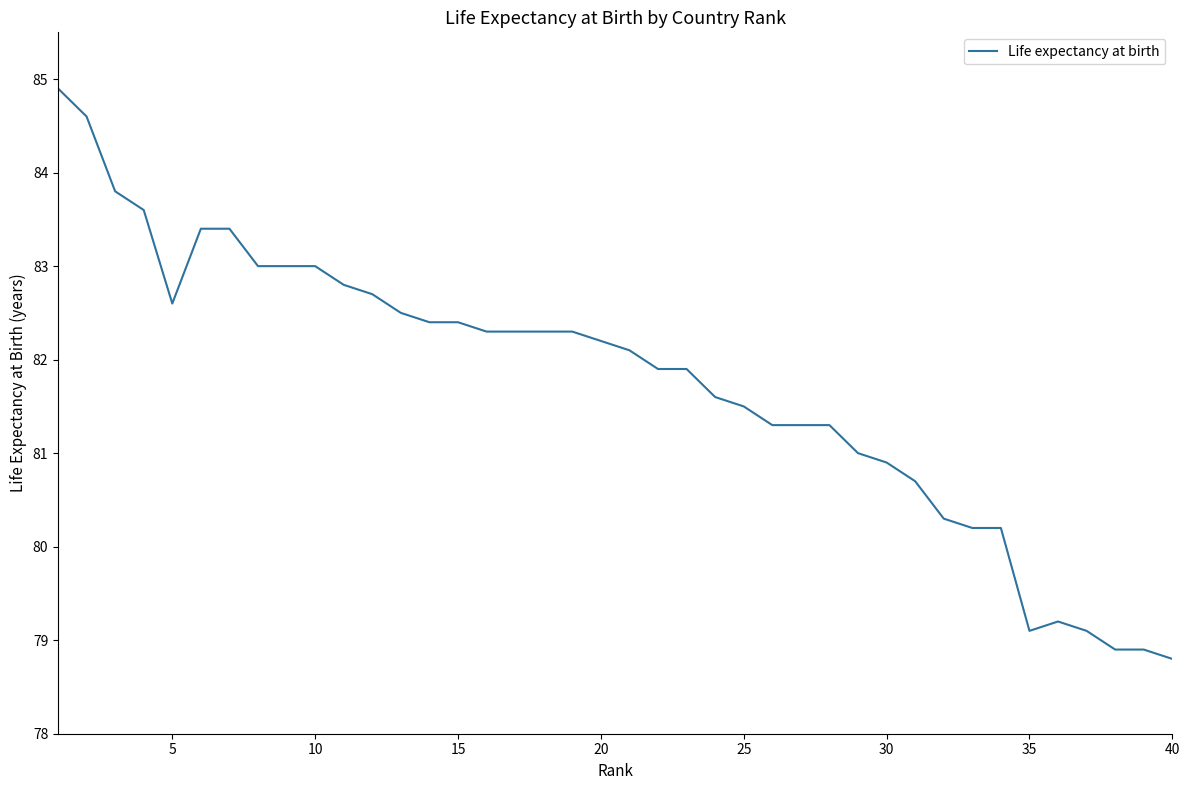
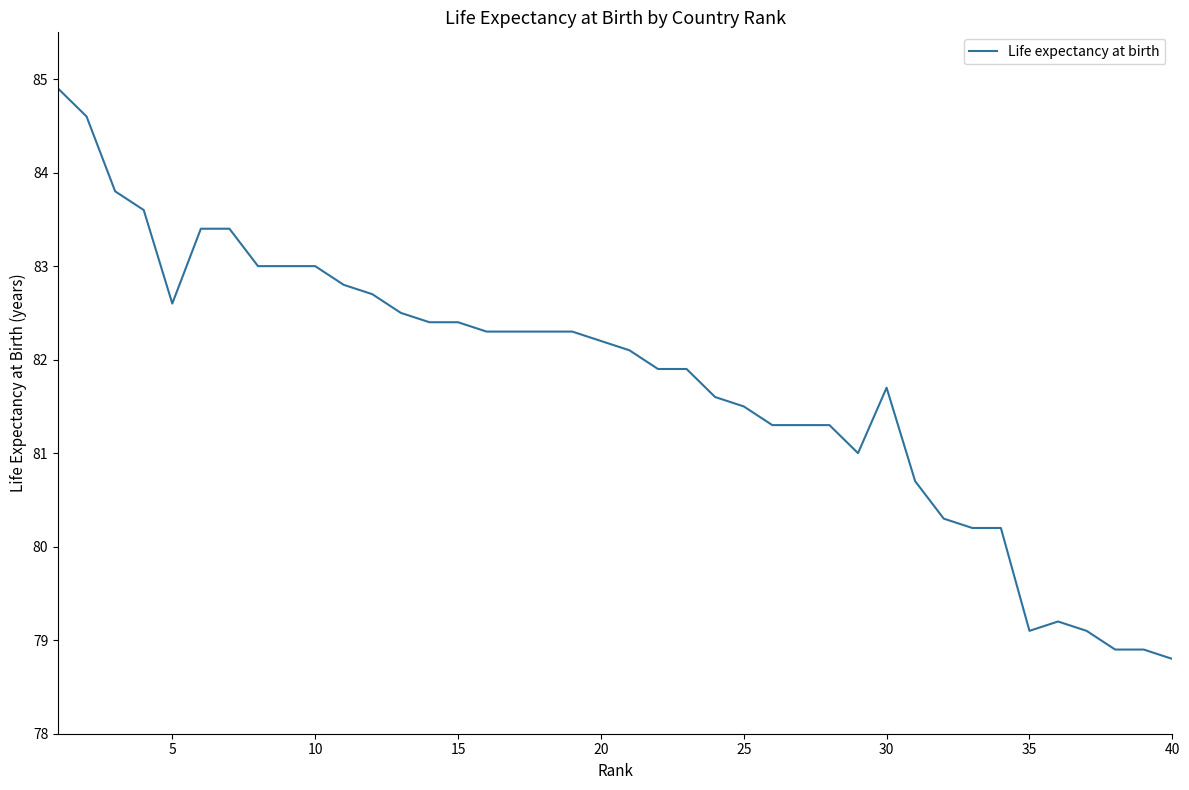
30: 80.9 -> 81.7
